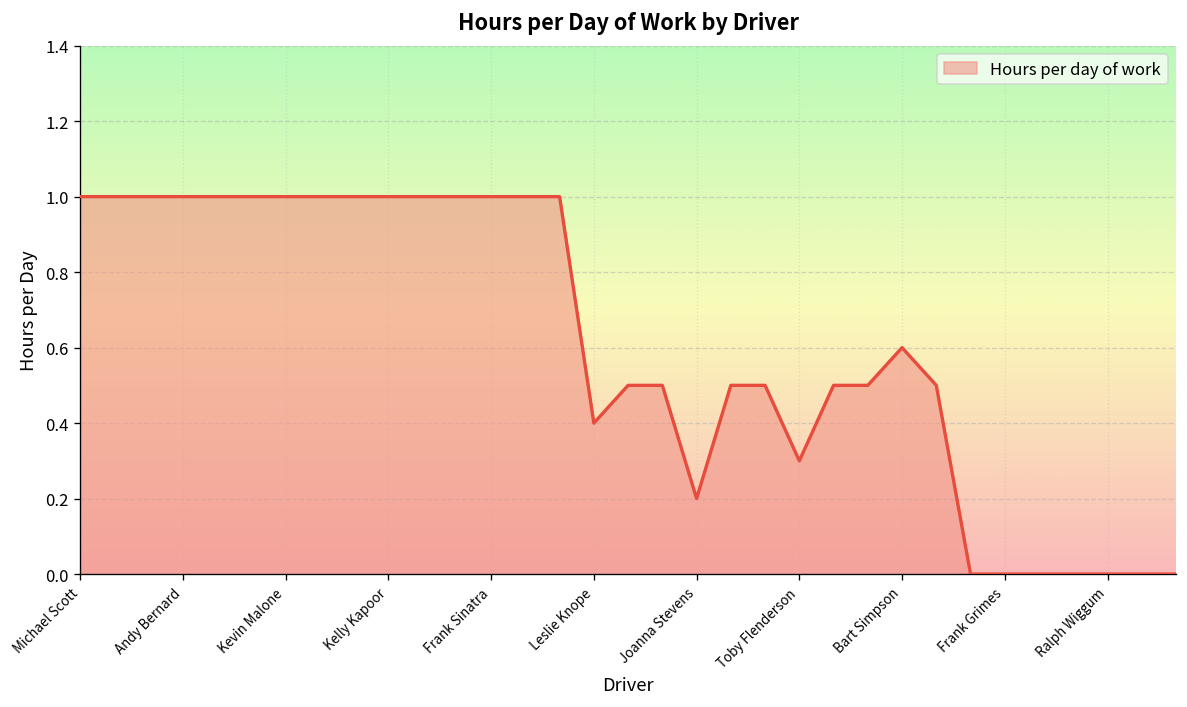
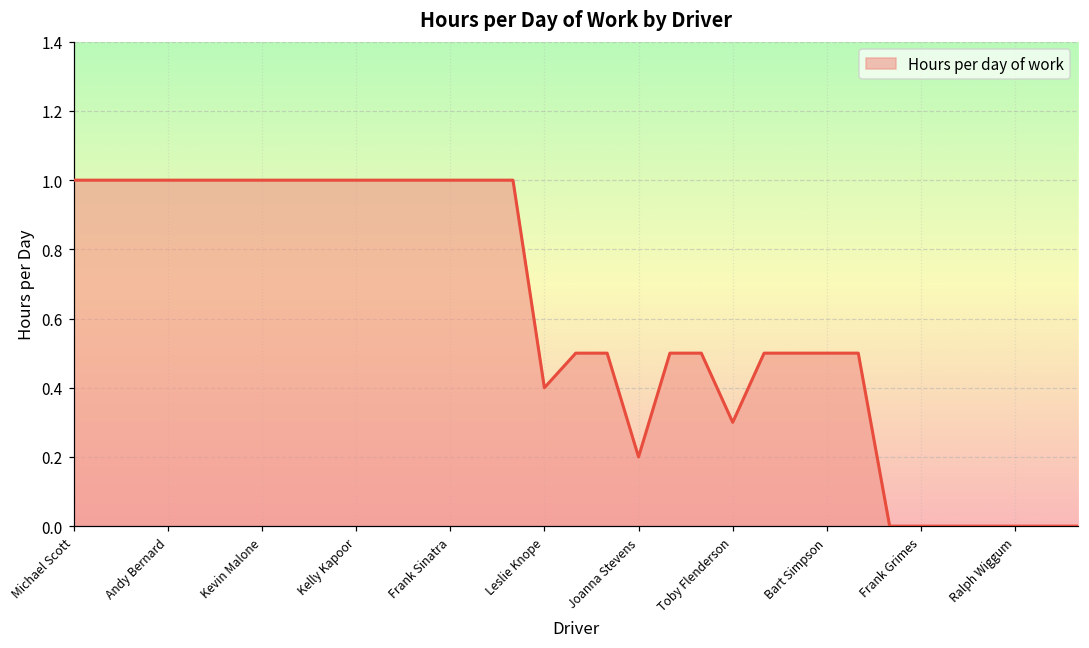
Bart Simpson: 0.6 -> 0.5
